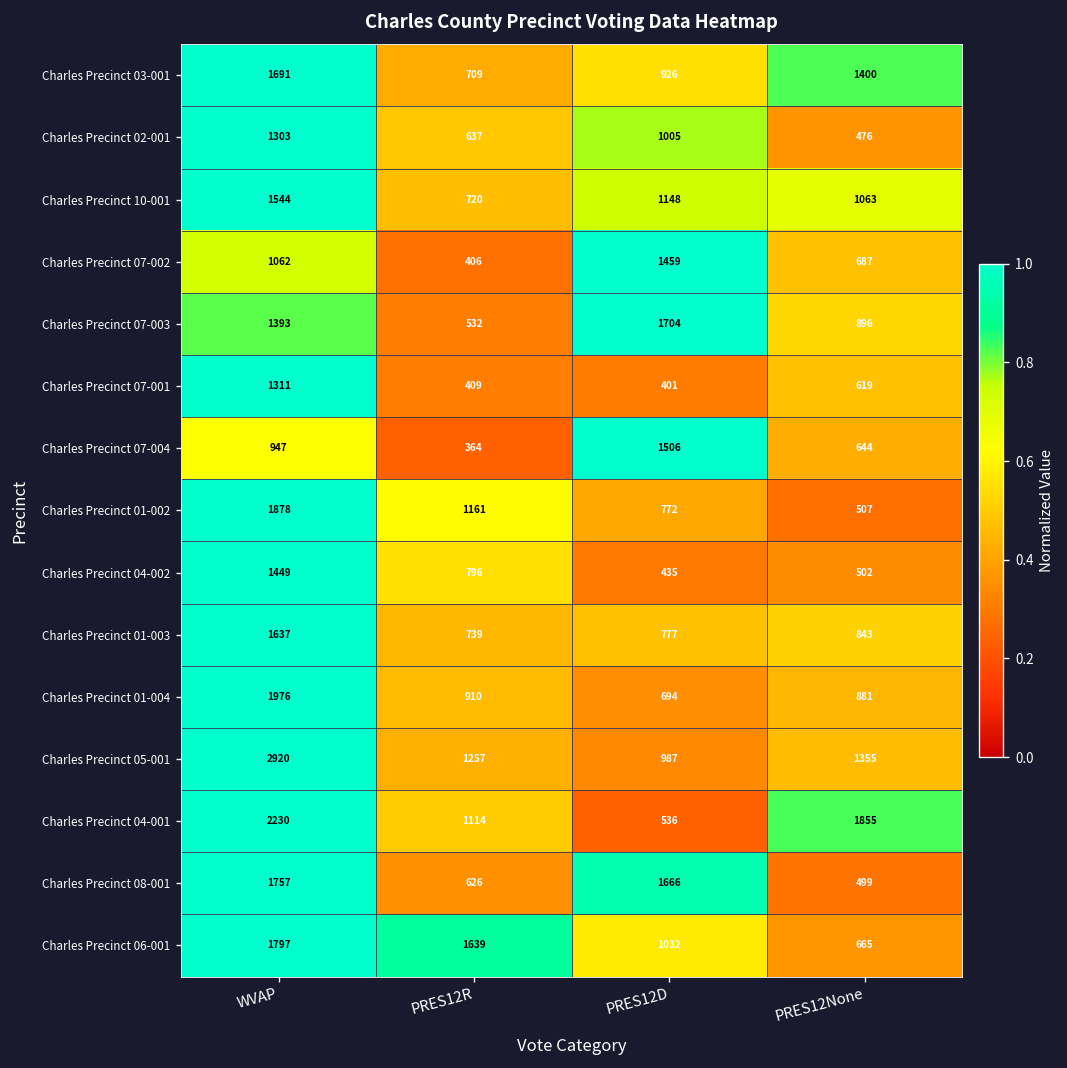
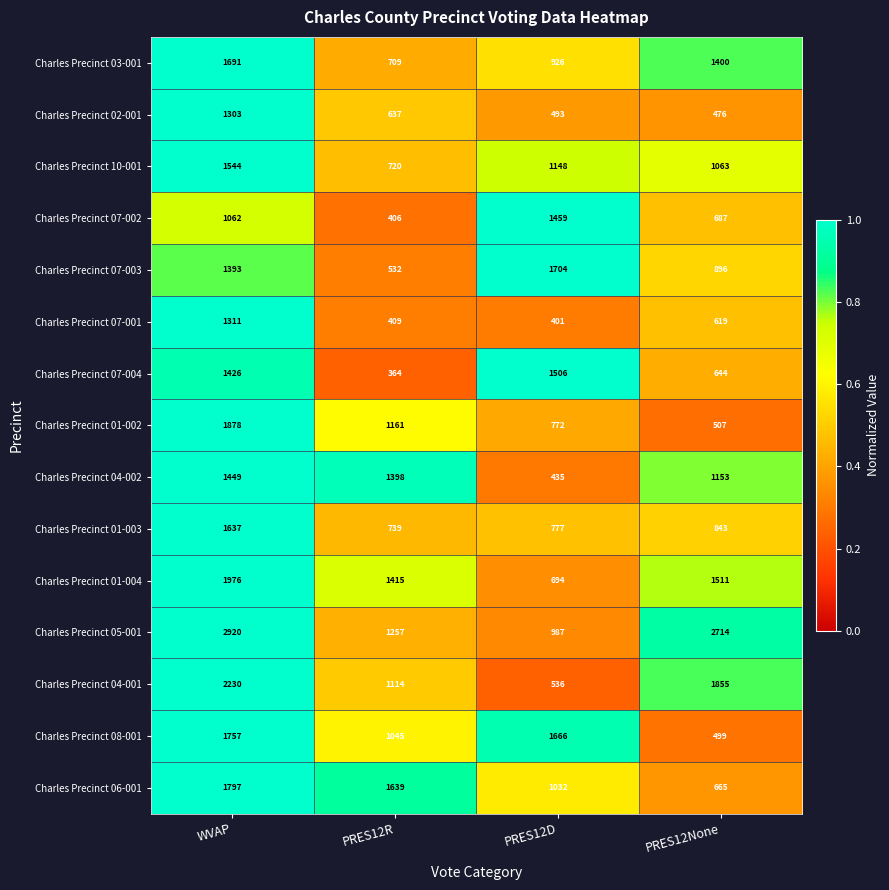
Charles Precinct 02-001, PRES12D: 1005 -> 493
Charles Precinct 07-004, WVAP: 947 -> 1426
Charles Precinct 04-002, PRES12R: 796 -> 1398
Charles Precinct 04-002, PRES12None: 502 -> 1153
Charles Precinct 01-004, PRES12R: 910 -> 1415
Charles Precinct 01-004, PRES12None: 881 -> 1511
Charles Precinct 05-001, PRES12None: 1355 -> 2714
Charles Precinct 08-001, PRES12R: 626 -> 1045
